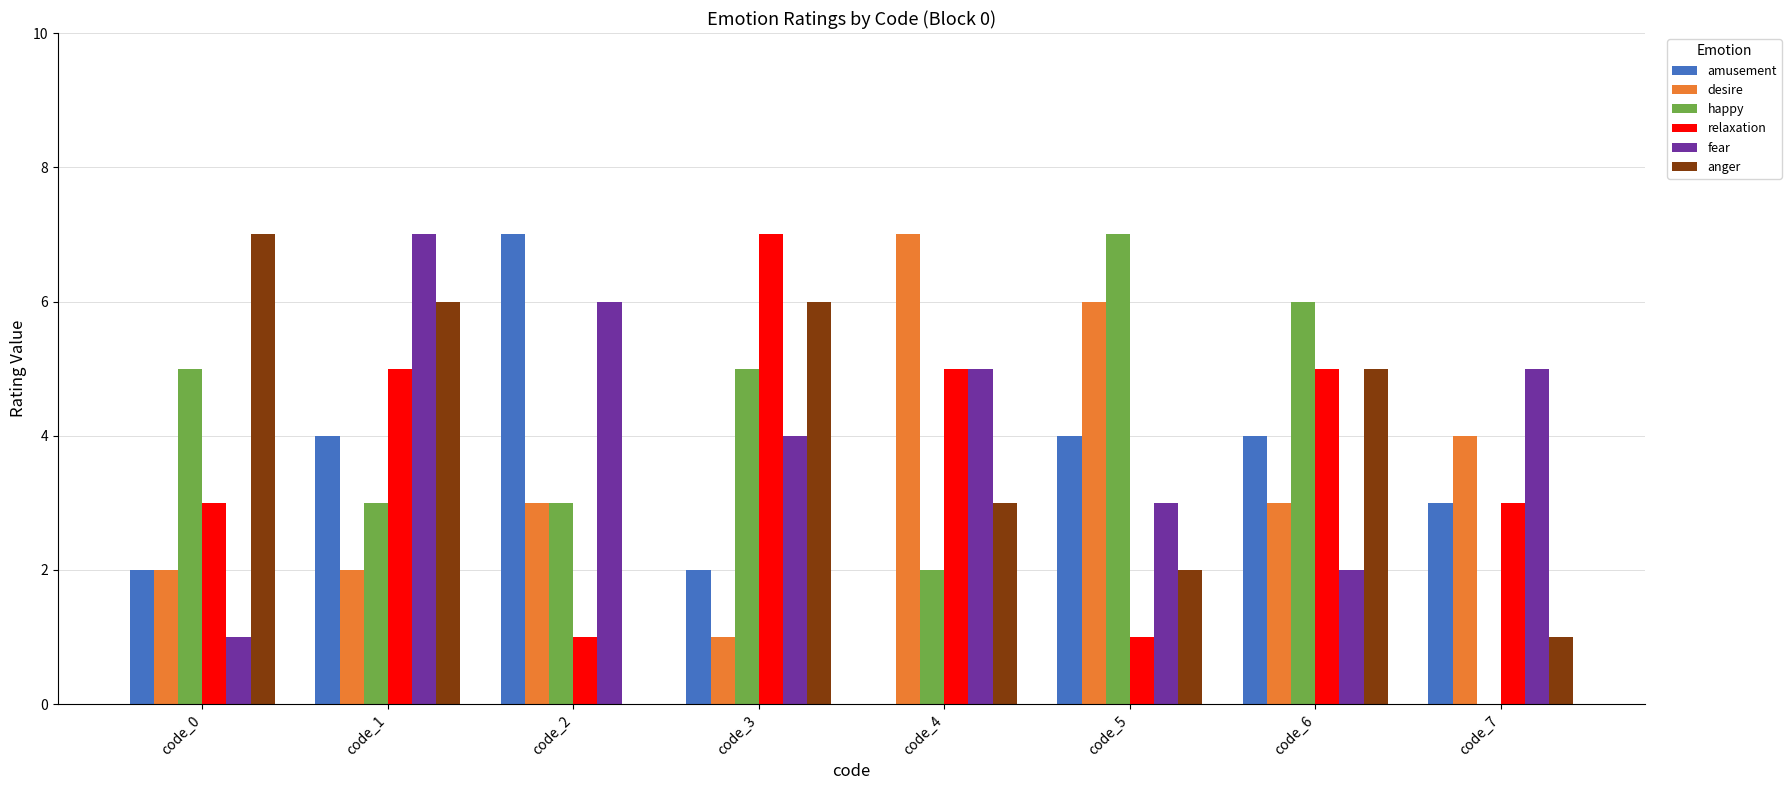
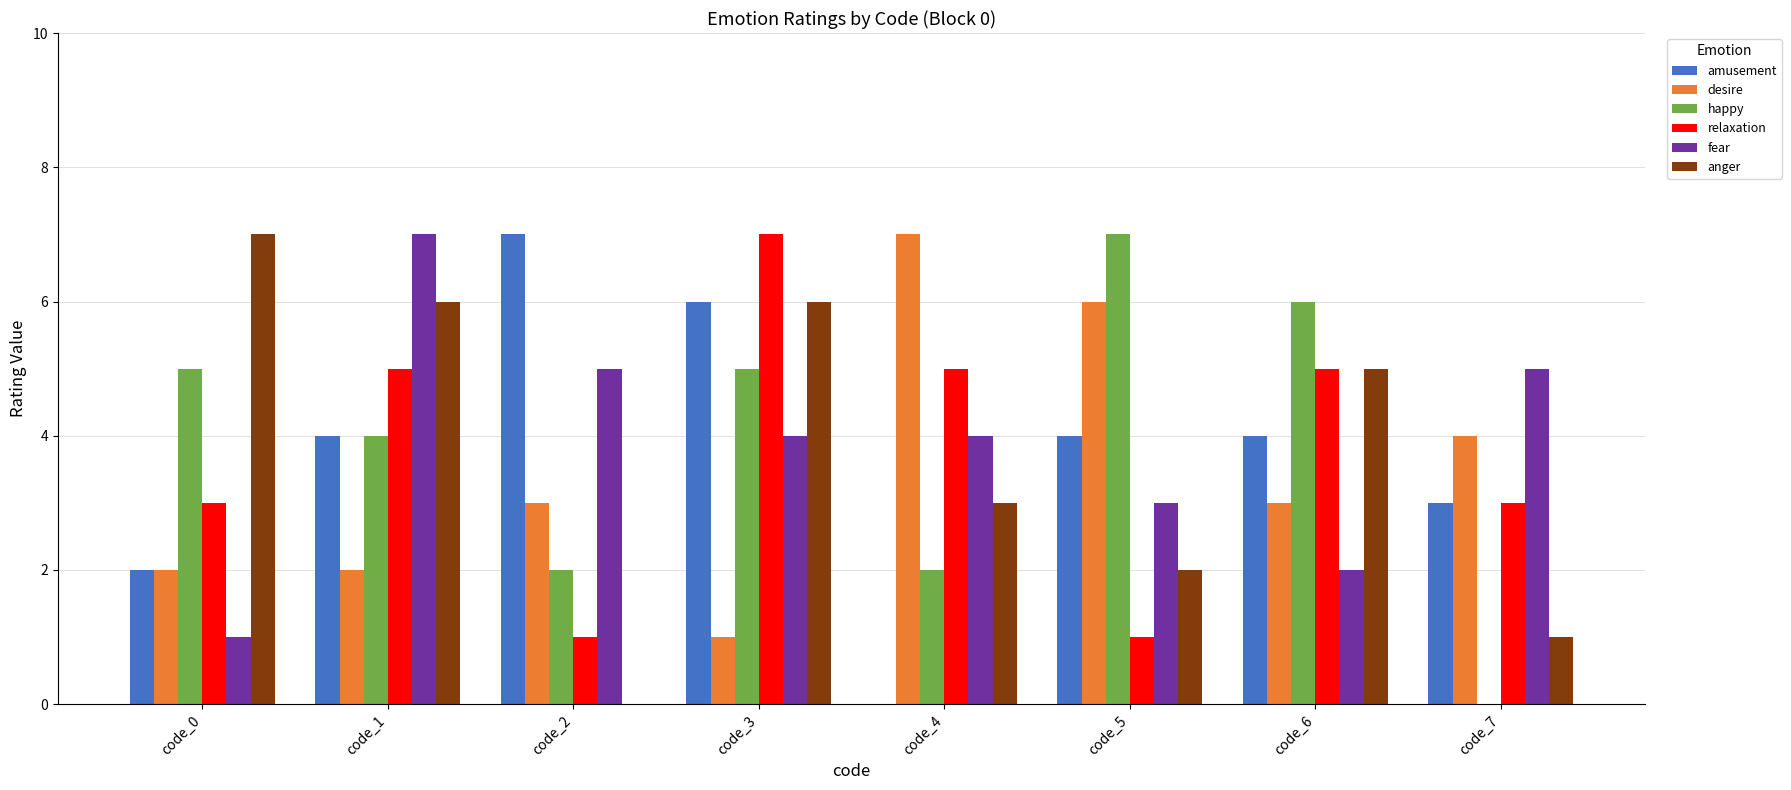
happy, code_1: 3 -> 4
happy, code_2: 3 -> 2
fear, code_2: 6 -> 5
amusement, code_3: 2 -> 6
fear, code_4: 5 -> 4
